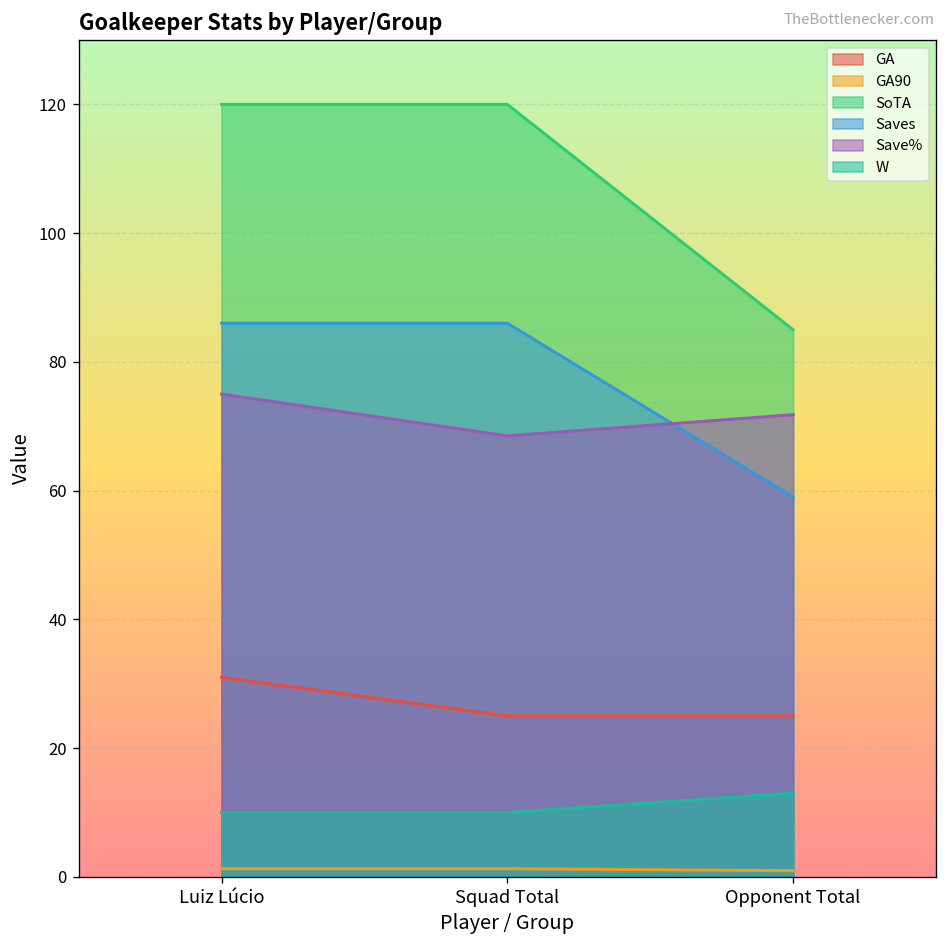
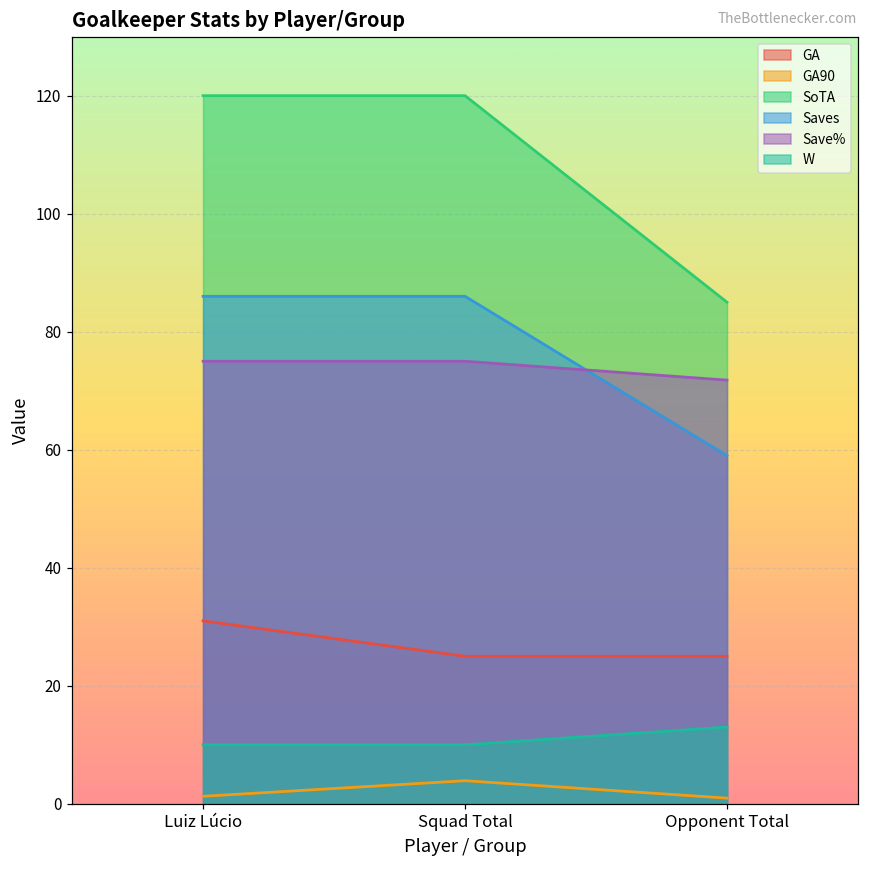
GA90, Squad Total: 1 -> 4
Save%, Squad Total: 69 -> 75
